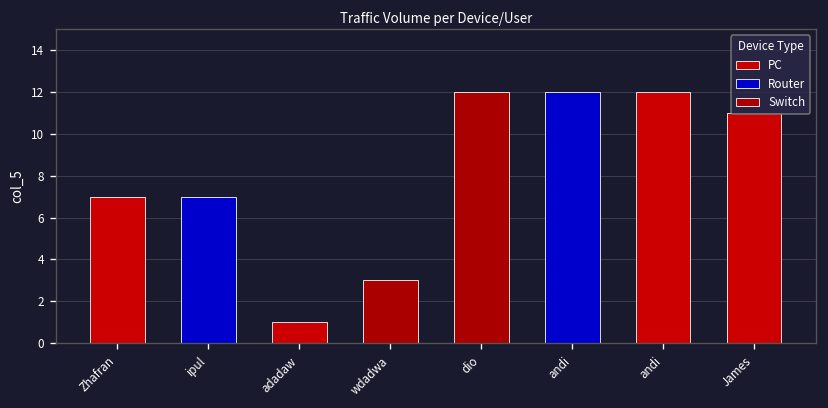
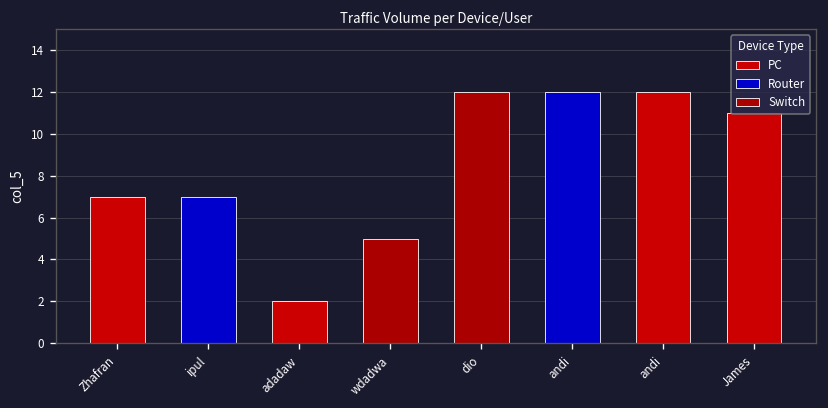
adadaw: 1 -> 2
wdadwa: 3 -> 5
